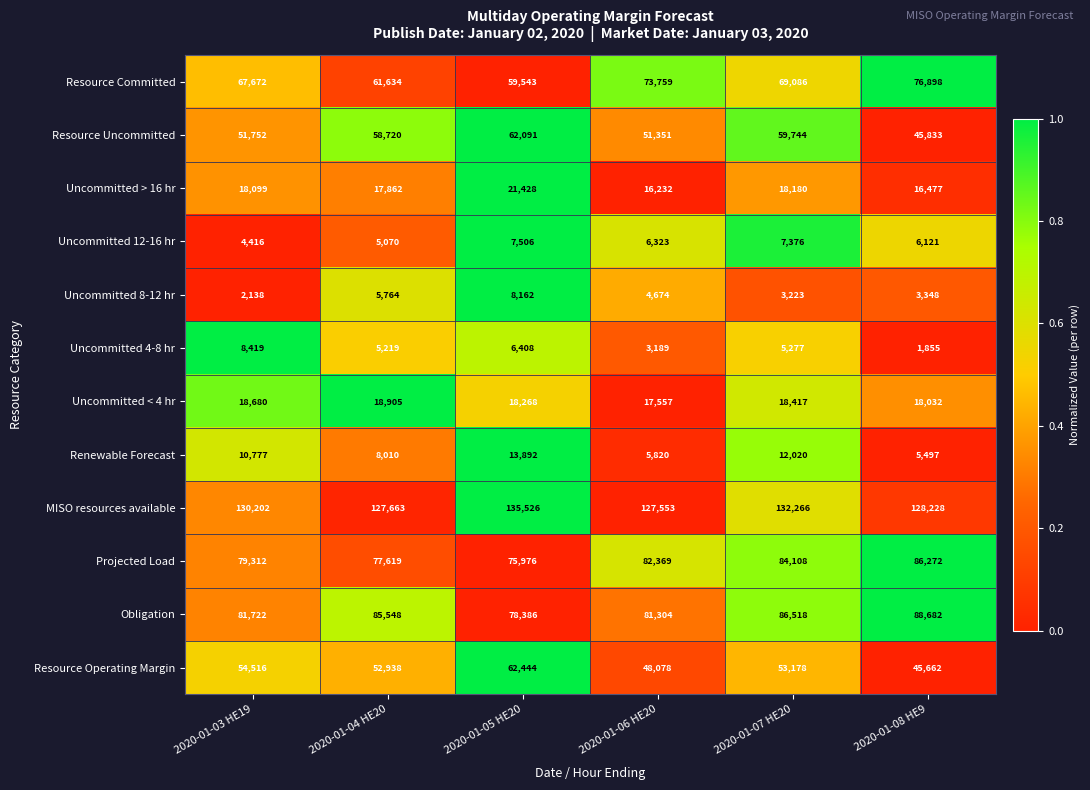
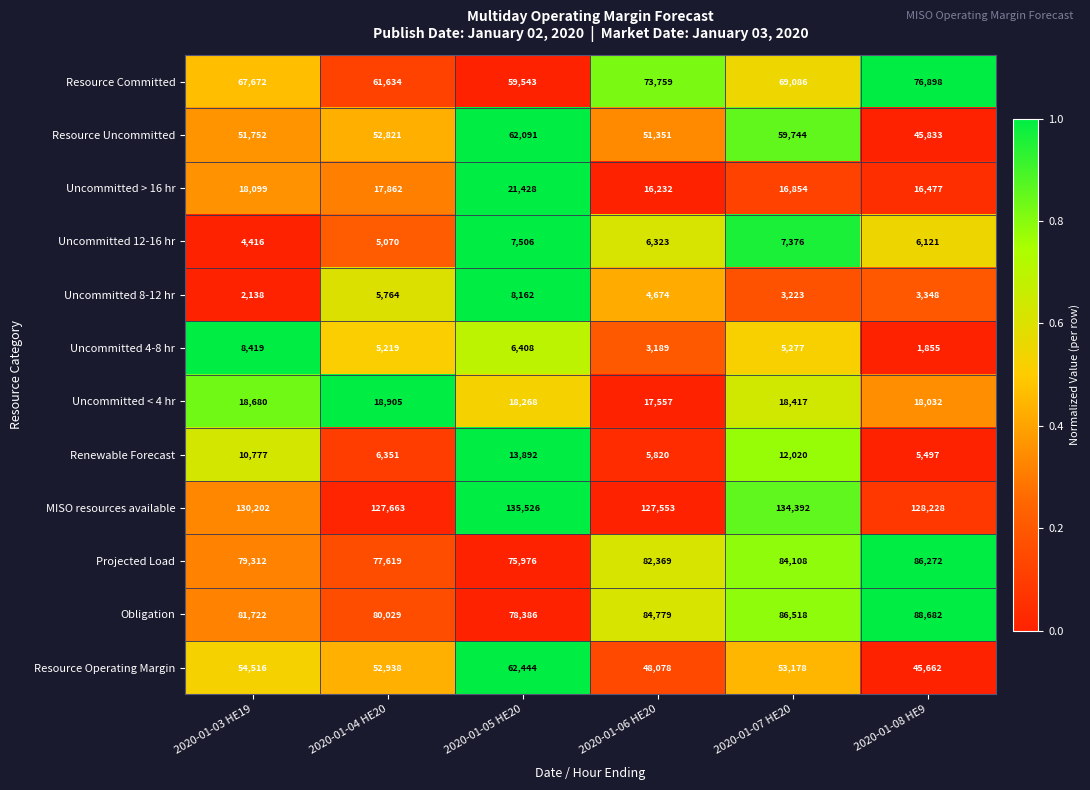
Resource Uncommitted, 2020-01-04 HE20: 58,720 -> 52,821
Uncommitted > 16 hr, 2020-01-07 HE20: 18,180 -> 16,854
Renewable Forecast, 2020-01-04 HE20: 8,010 -> 6,351
MISO resources available, 2020-01-07 HE20: 132,266 -> 134,392
Obligation, 2020-01-04 HE20: 85,548 -> 80,029
Obligation, 2020-01-06 HE20: 81,304 -> 84,779
